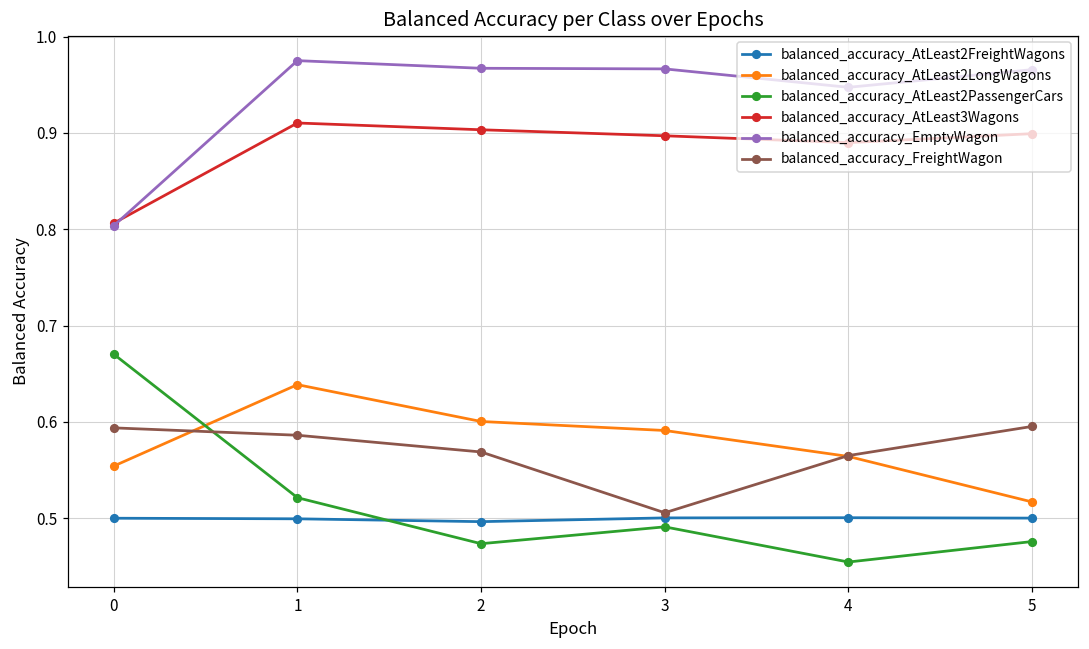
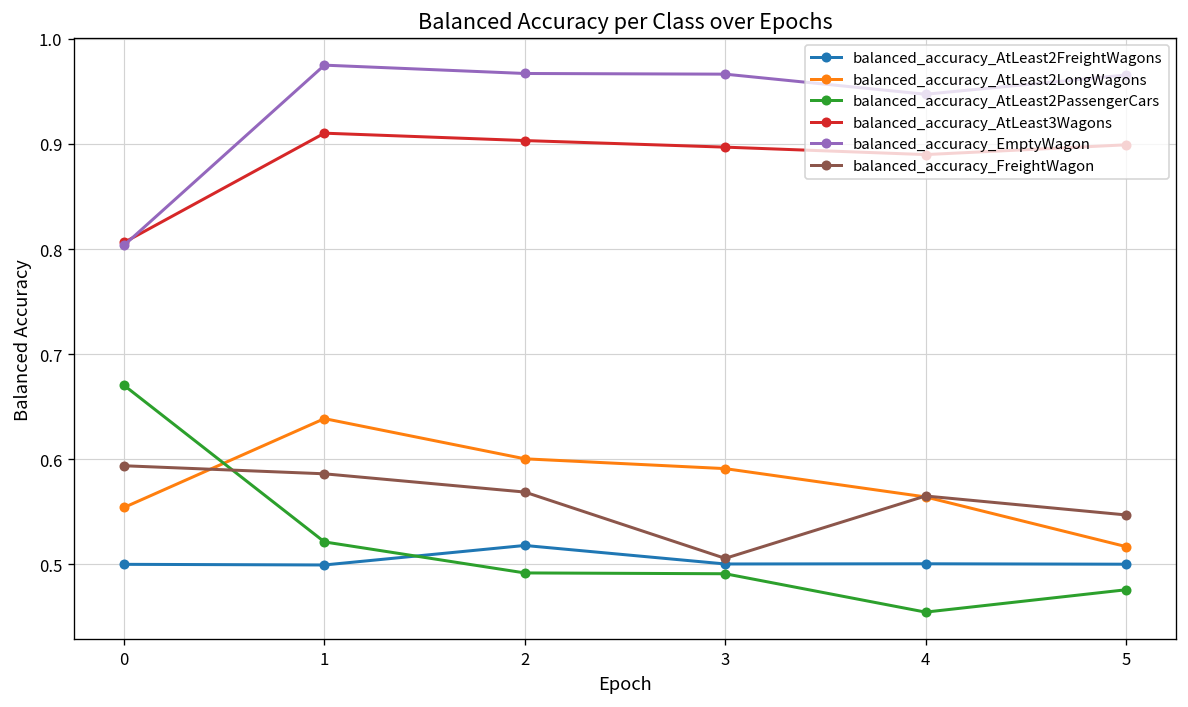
balanced_accuracy_AtLeast2FreightWagons, 2: 0.50 -> 0.52
balanced_accuracy_AtLeast2PassengerCars, 2: 0.47 -> 0.49
balanced_accuracy_FreightWagon, 5: 0.60 -> 0.55
